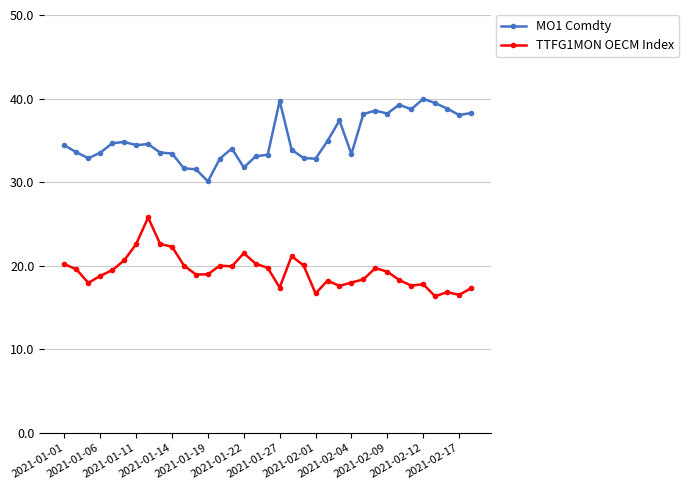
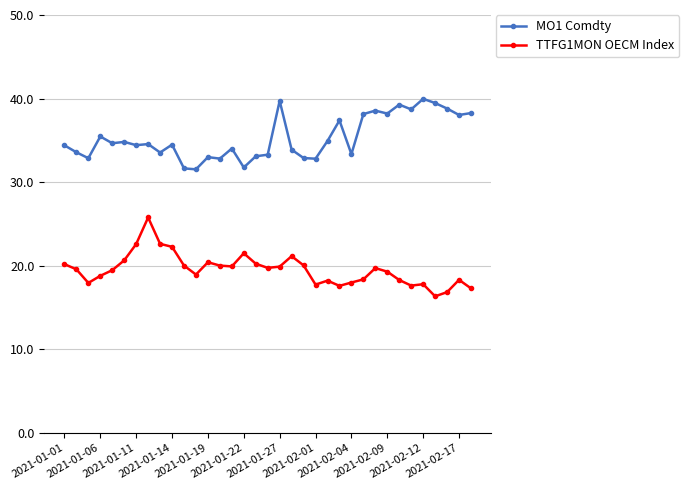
MO1 Comdty, 2021-01-06: 34 -> 35
MO1 Comdty, 2021-01-14: 33 -> 34
MO1 Comdty, 2021-01-19: 30 -> 33
TTFG1MON OECM Index, 2021-01-19: 19 -> 20
TTFG1MON OECM Index, 2021-01-27: 17 -> 20
TTFG1MON OECM Index, 2021-02-01: 17 -> 18
TTFG1MON OECM Index, 2021-02-17: 17 -> 18
